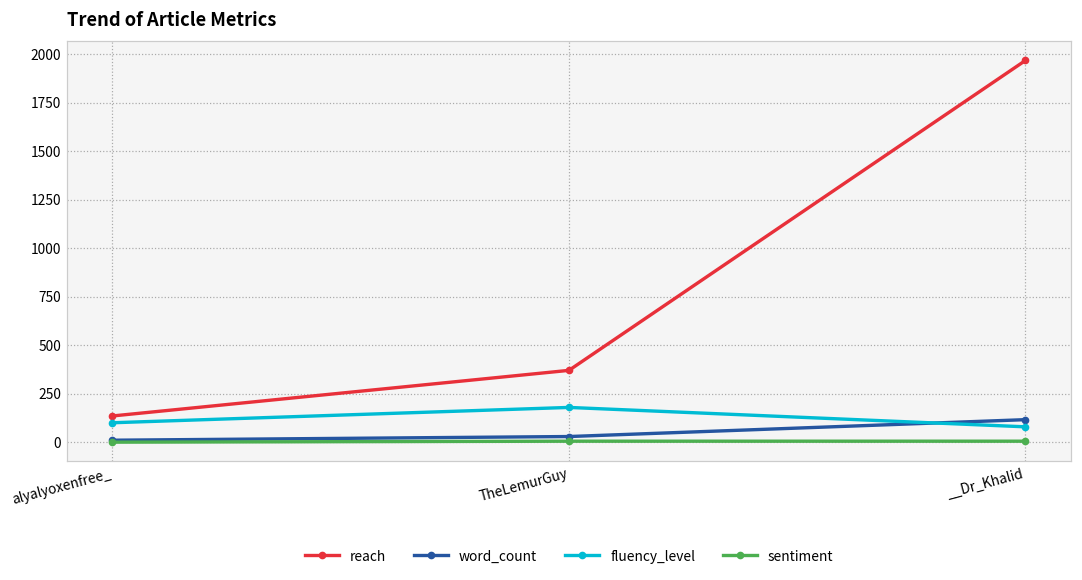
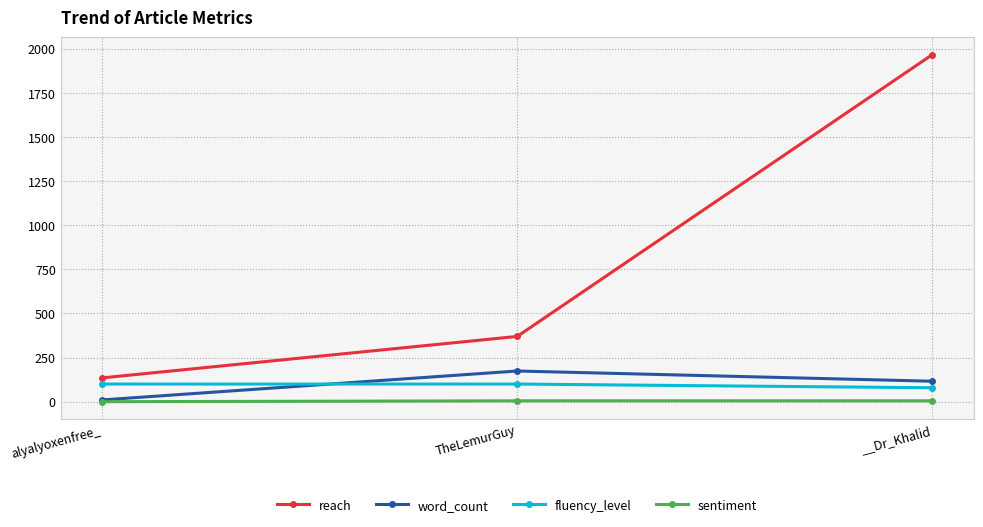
word_count, TheLemurGuy: 30 -> 170
fluency_level, TheLemurGuy: 180 -> 100
